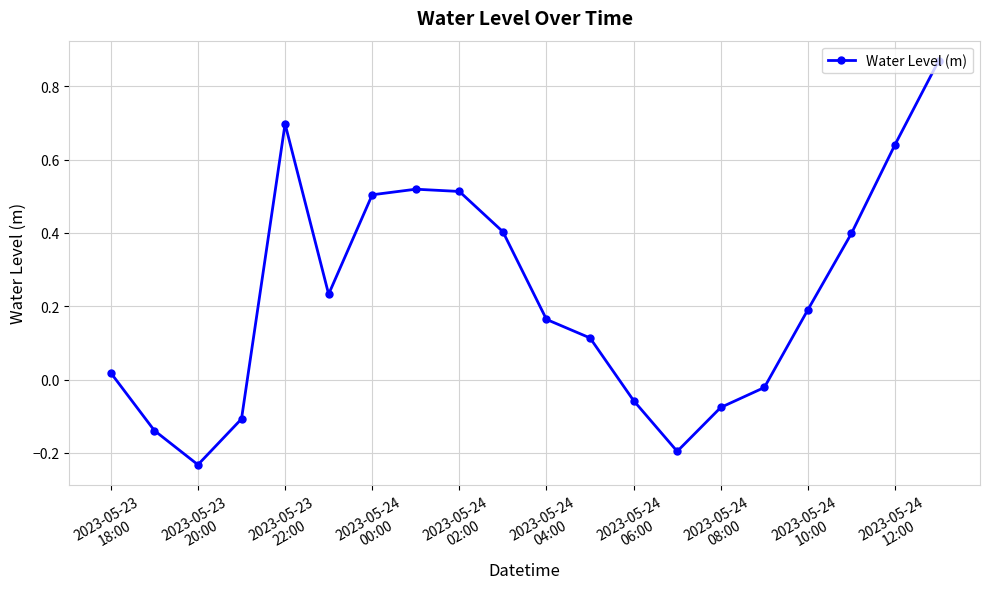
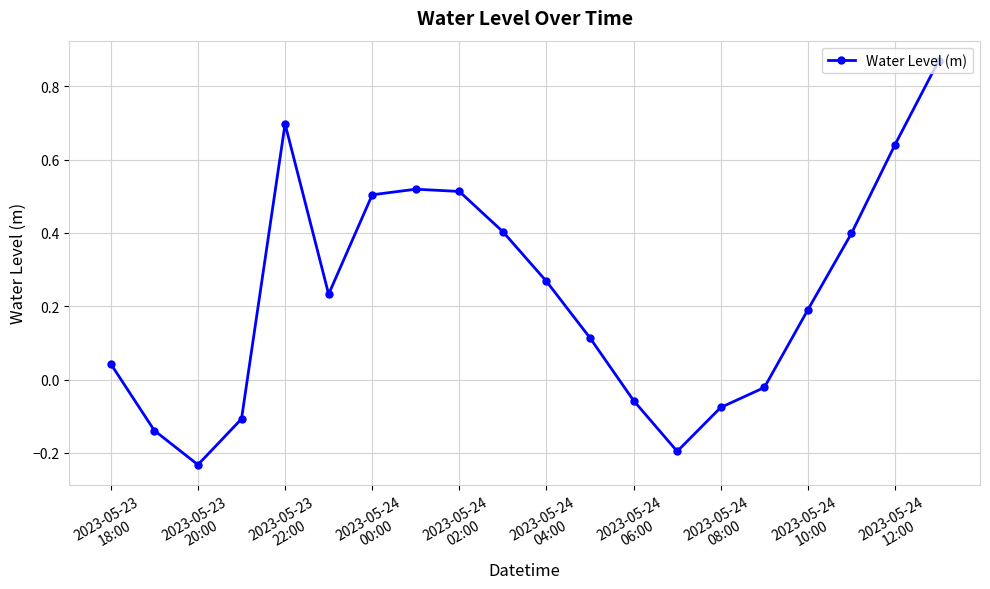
2023-05-23 18:00: 0.02 -> 0.04
2023-05-24 04:00: 0.16 -> 0.27
